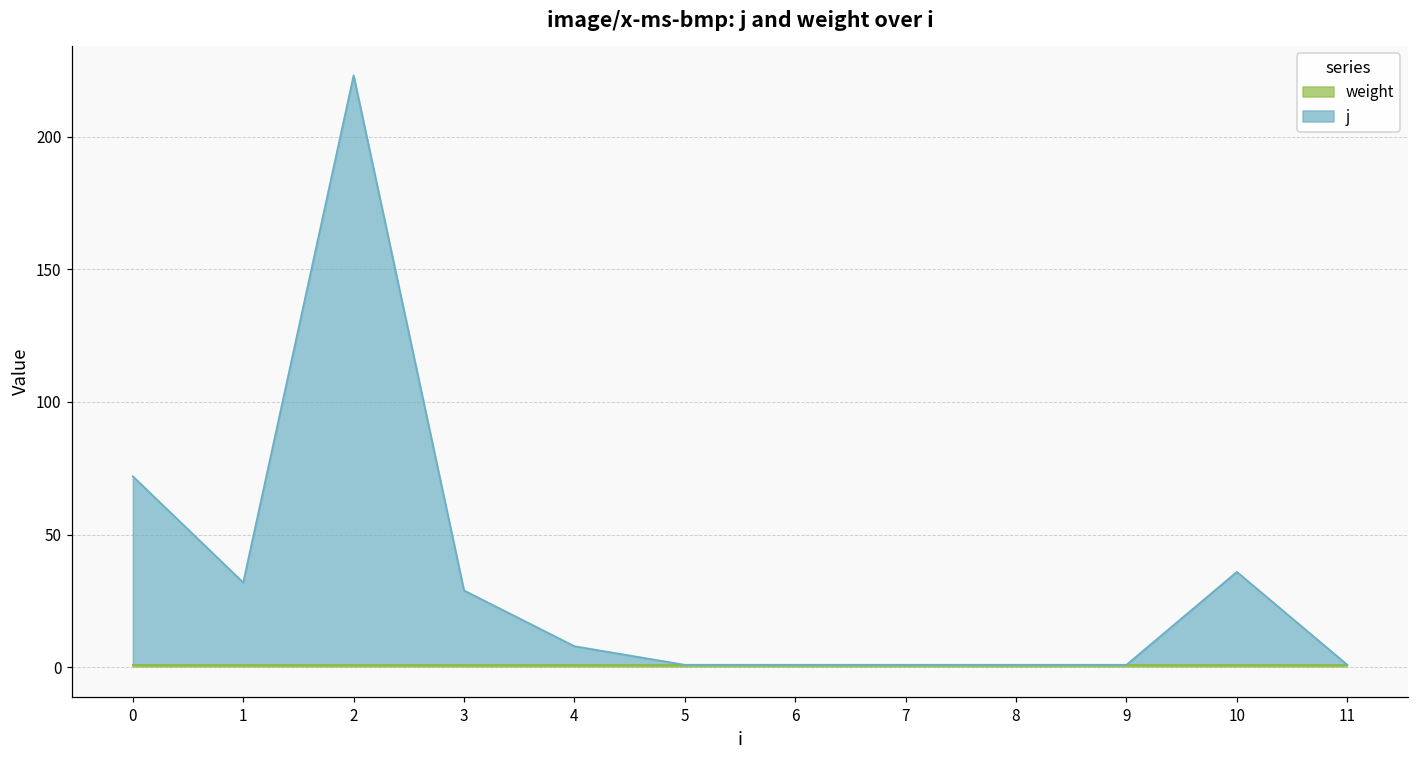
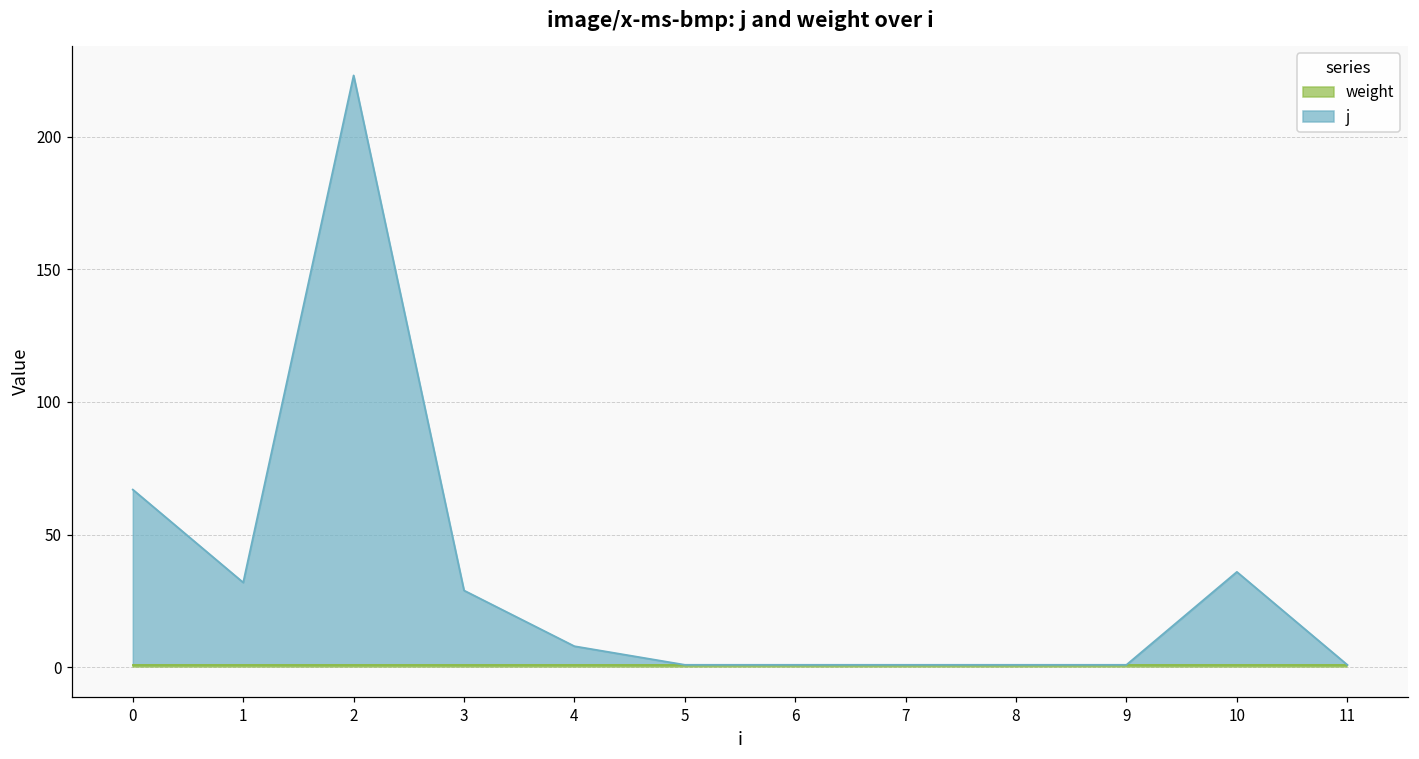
j, 0: 72 -> 67
